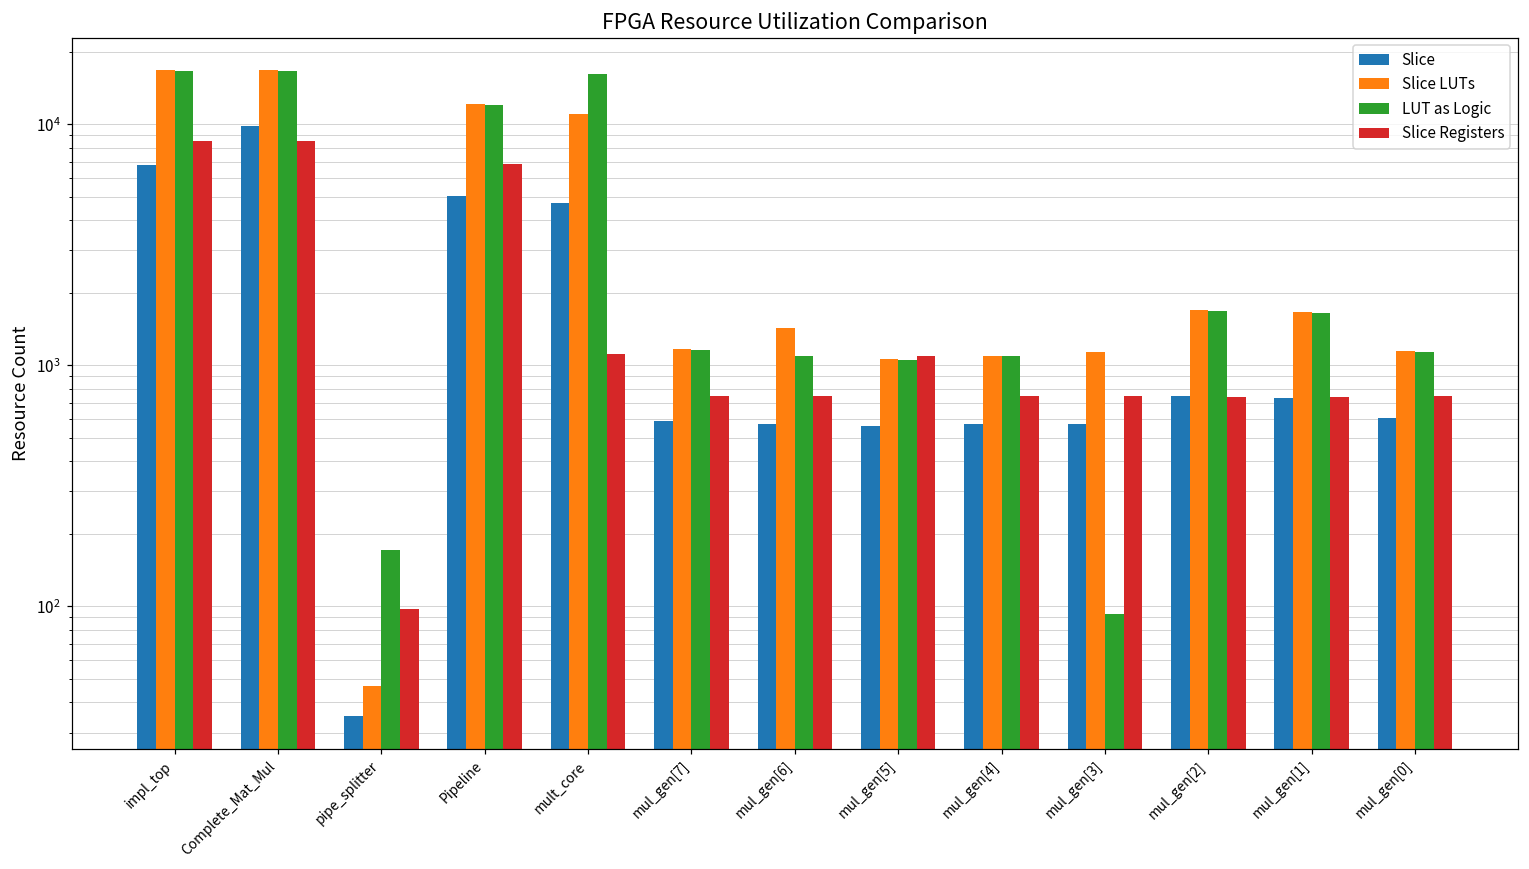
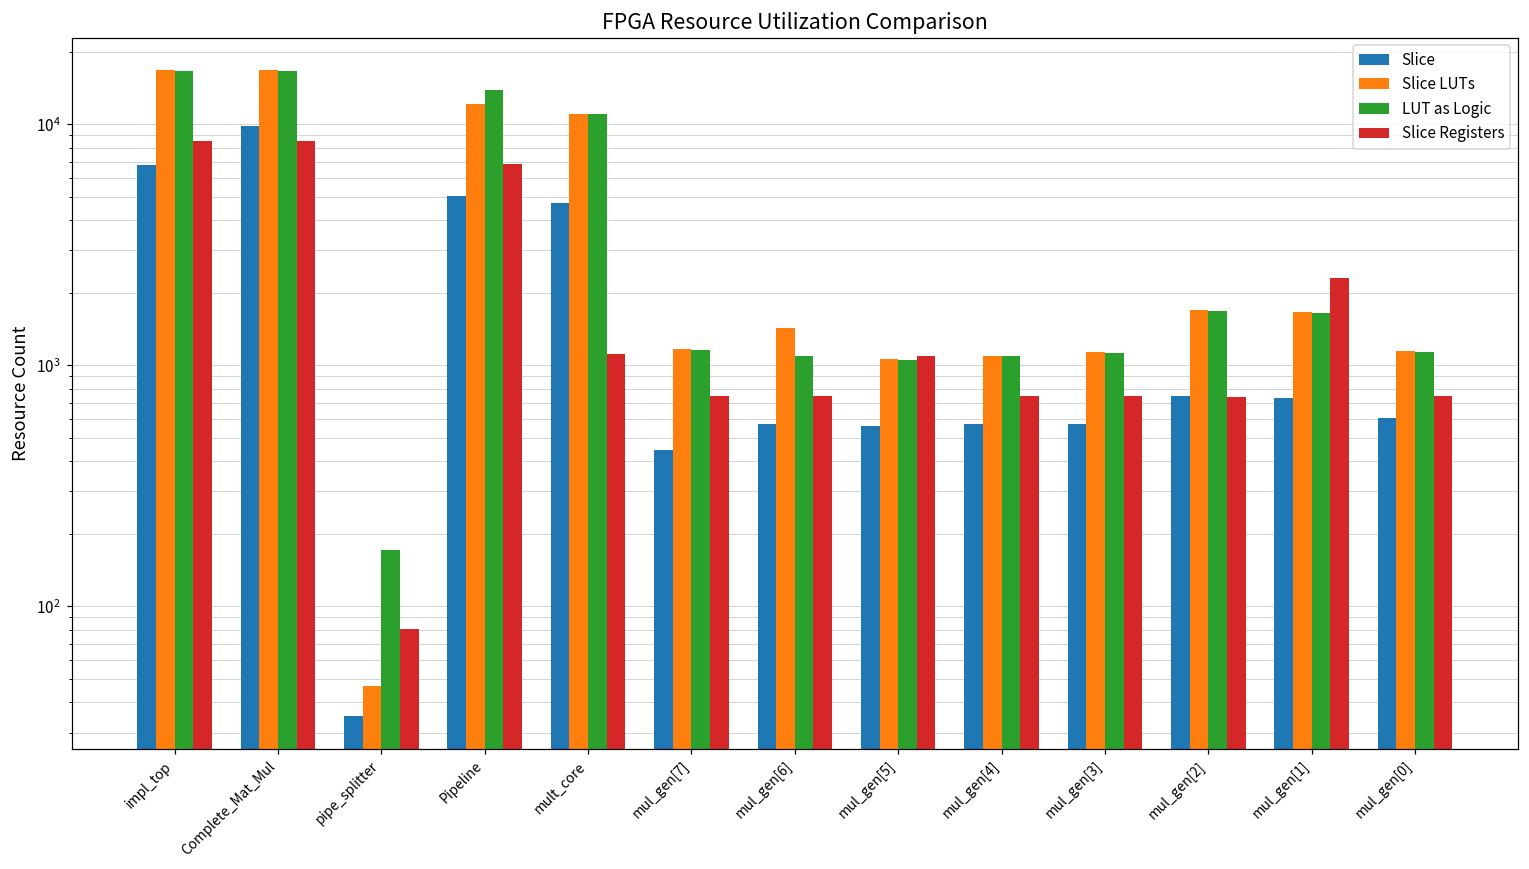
Slice Registers, pipe_splitter: 100 -> 81
LUT as Logic, Pipeline: 12000 -> 14000
LUT as Logic, mult_core: 16000 -> 11000
Slice, mul_gen[7]: 590 -> 450
LUT as Logic, mul_gen[3]: 93 -> 1100
Slice Registers, mul_gen[1]: 740 -> 2300
